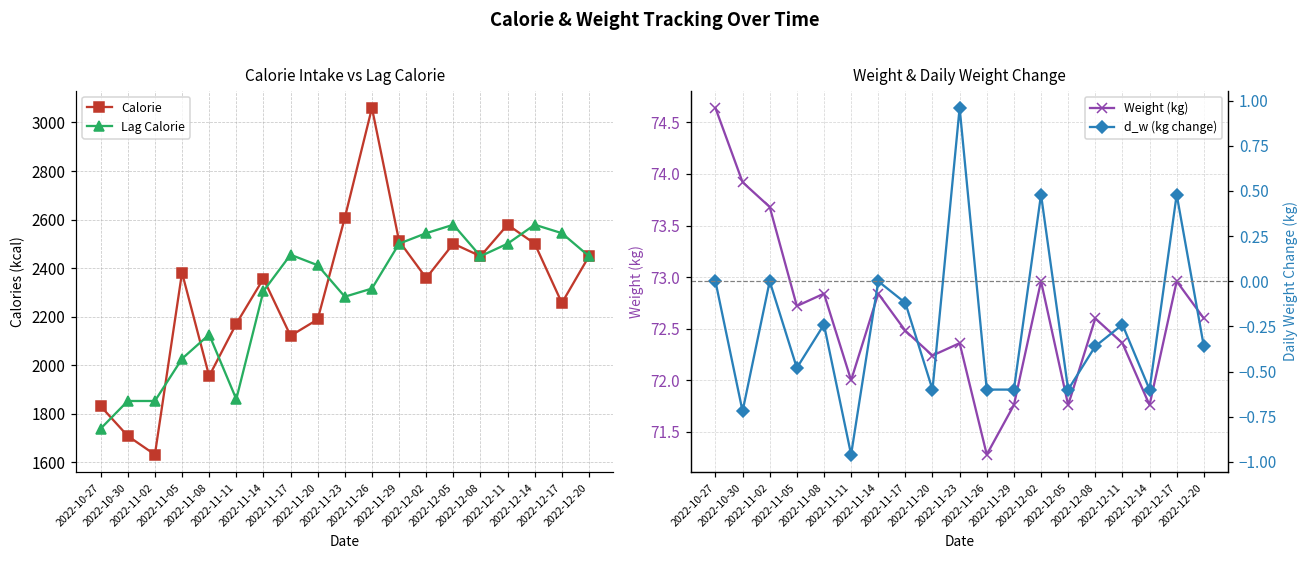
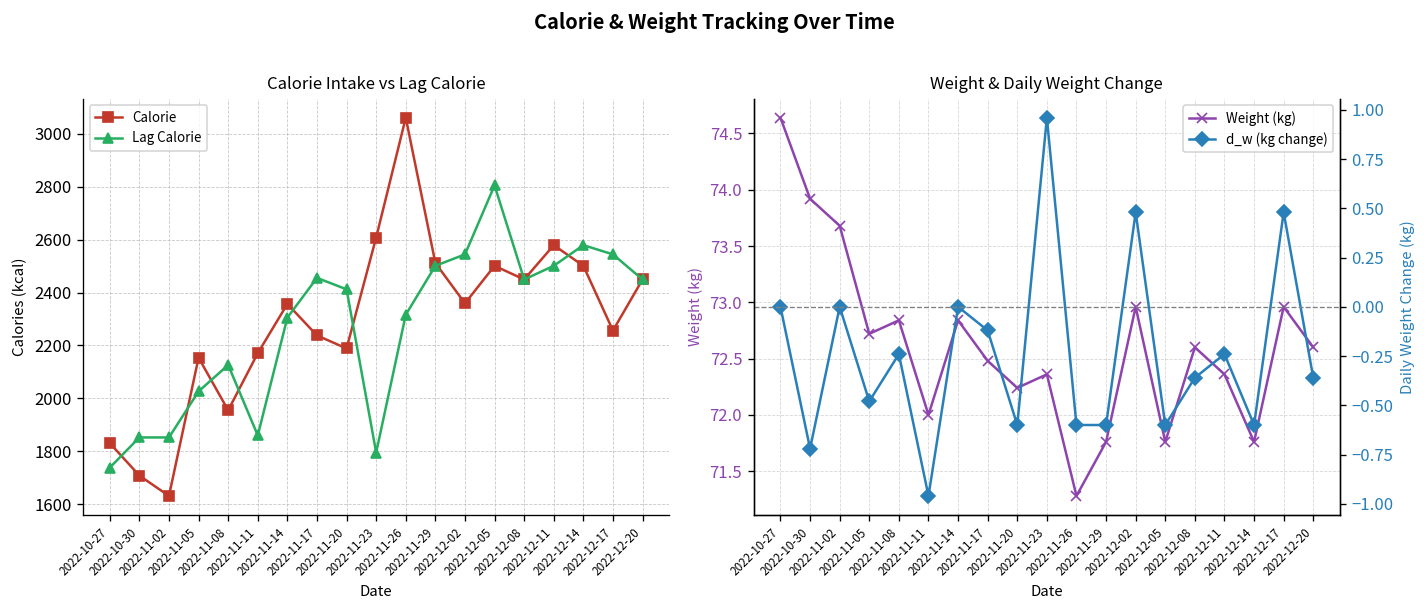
Calorie Intake vs Lag Calorie, Calorie, 2022-11-05: 2380 -> 2150
Calorie Intake vs Lag Calorie, Calorie, 2022-11-17: 2120 -> 2240
Calorie Intake vs Lag Calorie, Lag Calorie, 2022-11-23: 2280 -> 1800
Calorie Intake vs Lag Calorie, Lag Calorie, 2022-12-05: 2580 -> 2800
